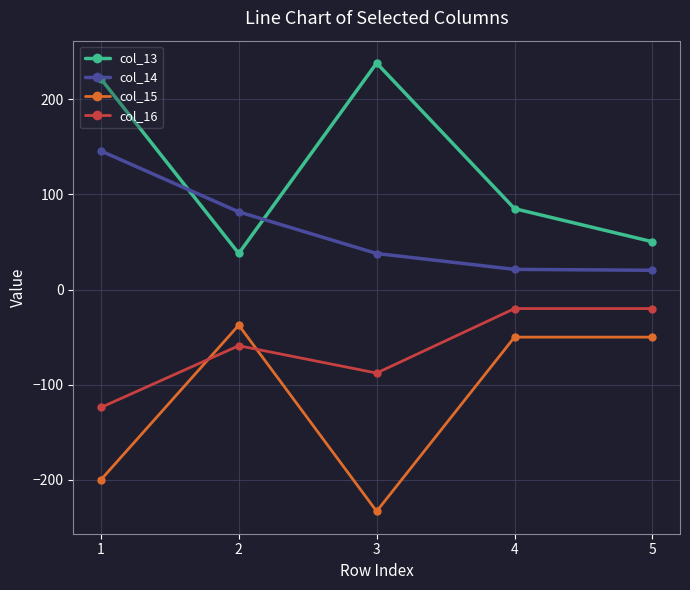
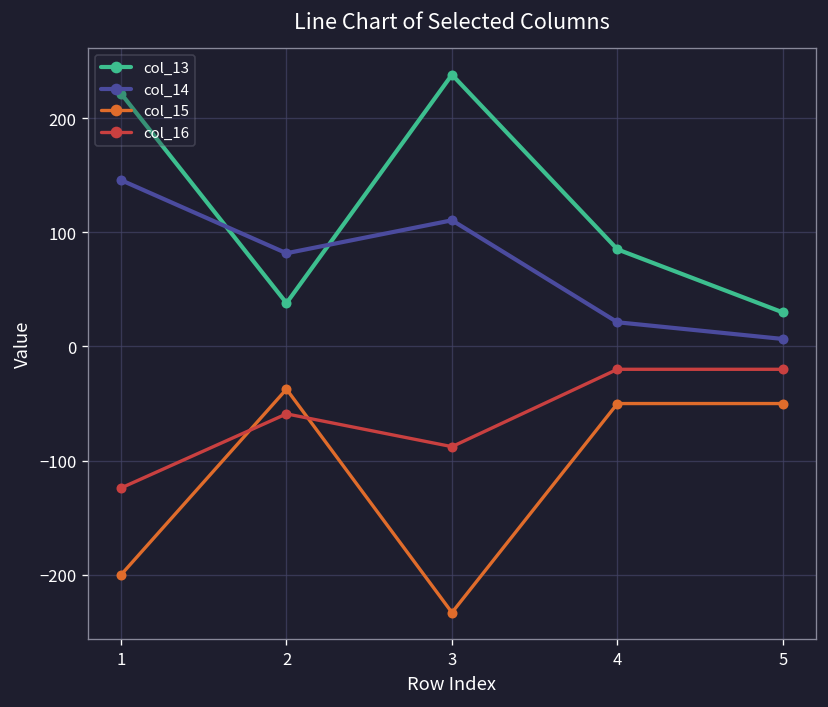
col_14, 3: 40 -> 110
col_13, 5: 50 -> 30
col_14, 5: 20 -> 10
